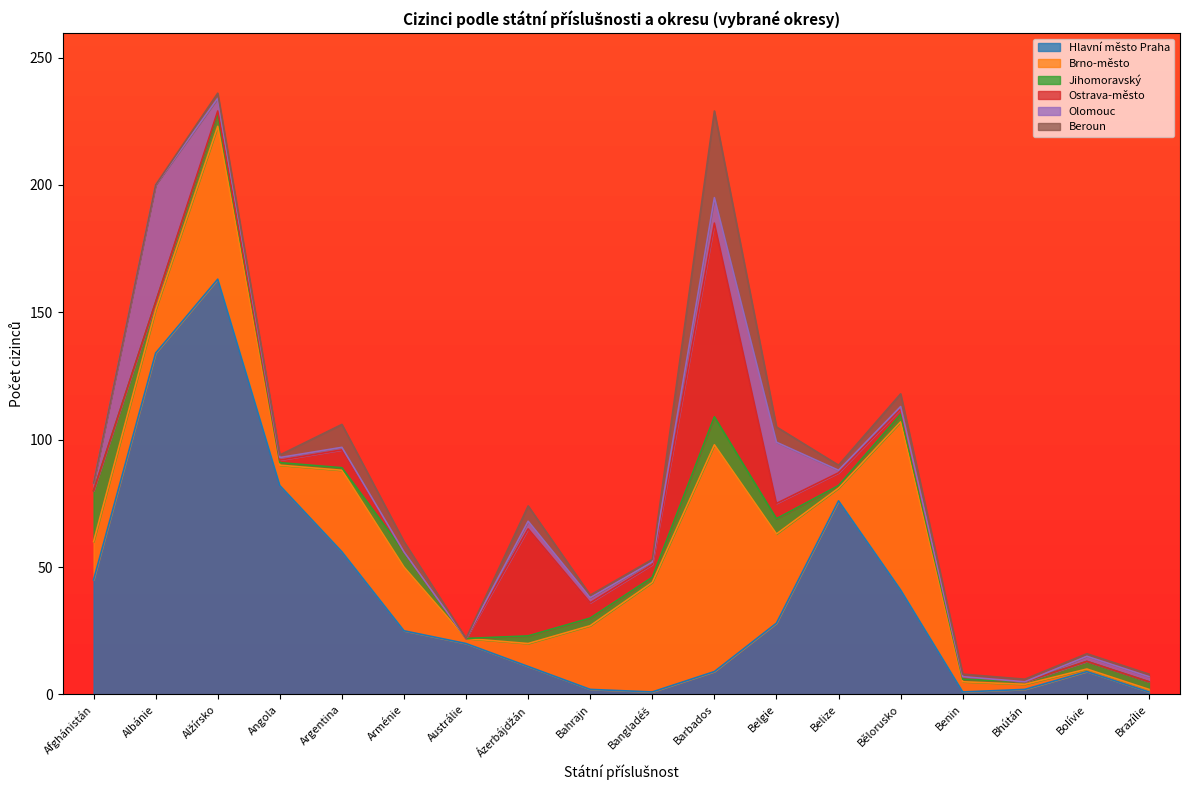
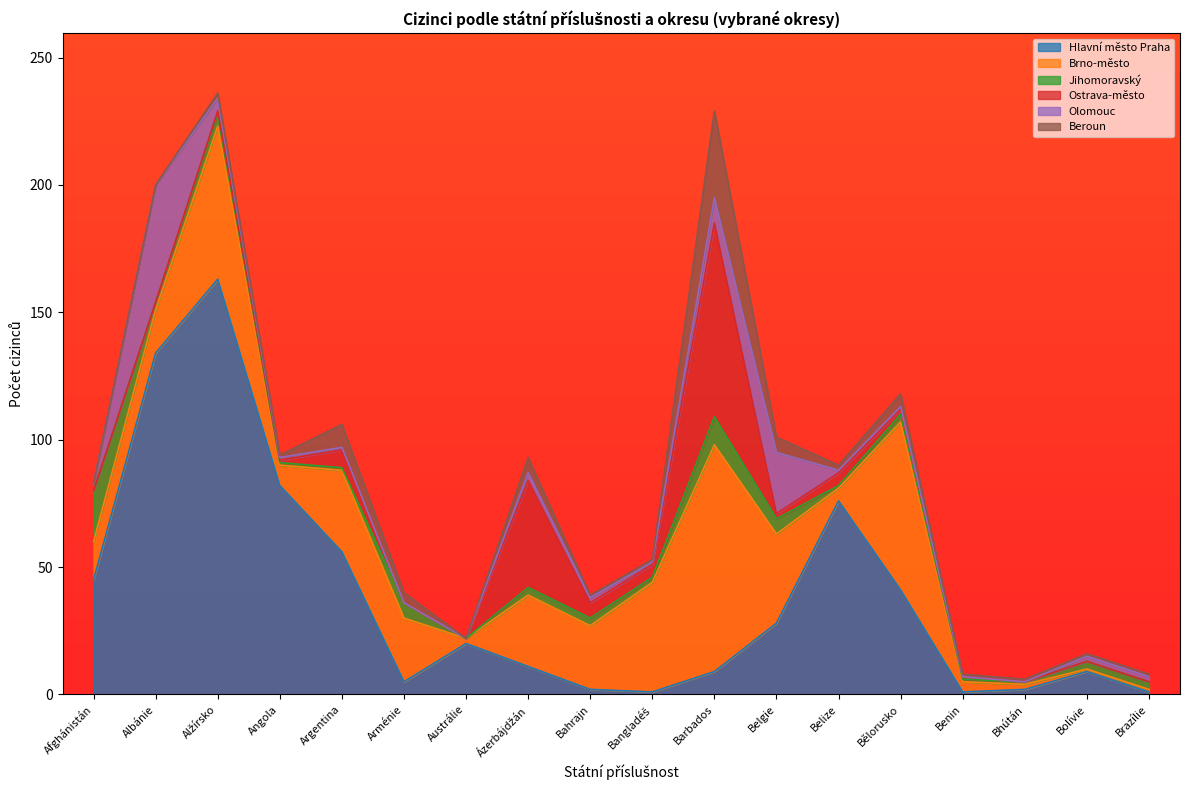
Hlavní město Praha, Arménie: 25 -> 5
Brno-město, Ázerbájdžán: 9 -> 28
Ostrava-město, Belgie: 6 -> 2
